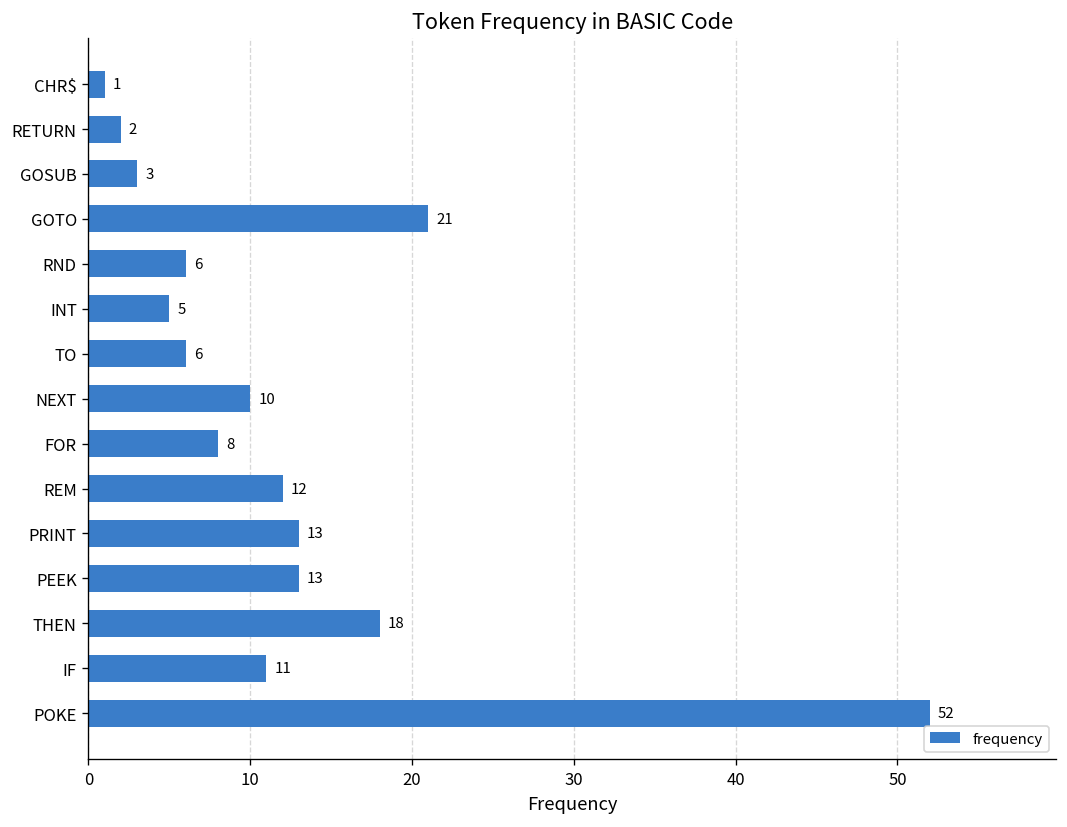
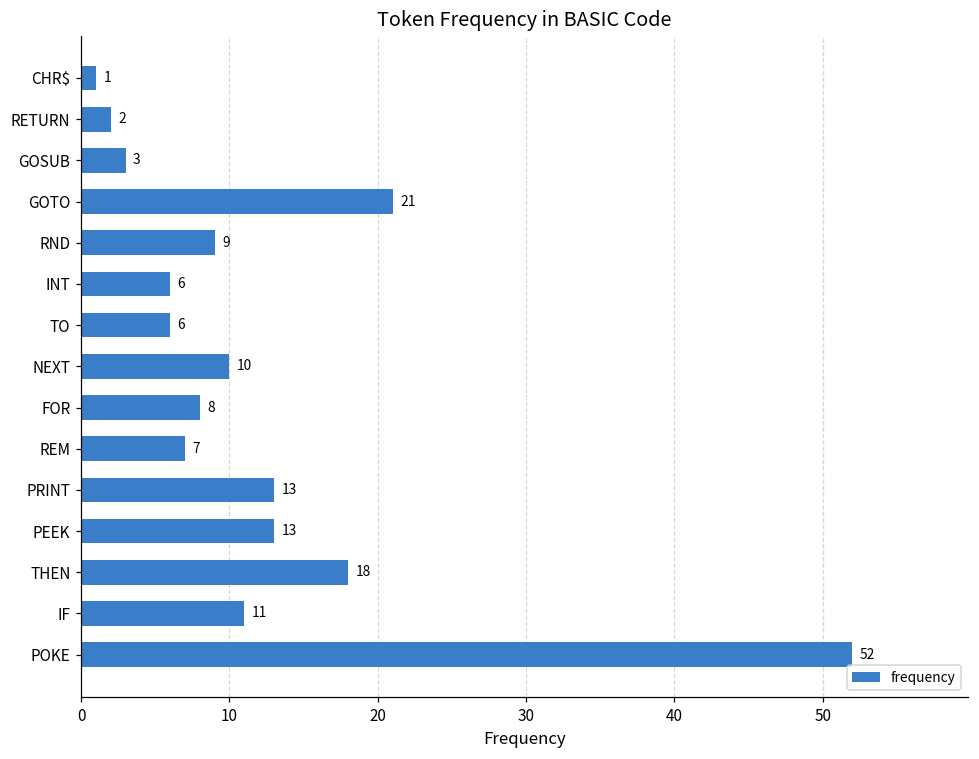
RND: 6 -> 9
INT: 5 -> 6
REM: 12 -> 7
